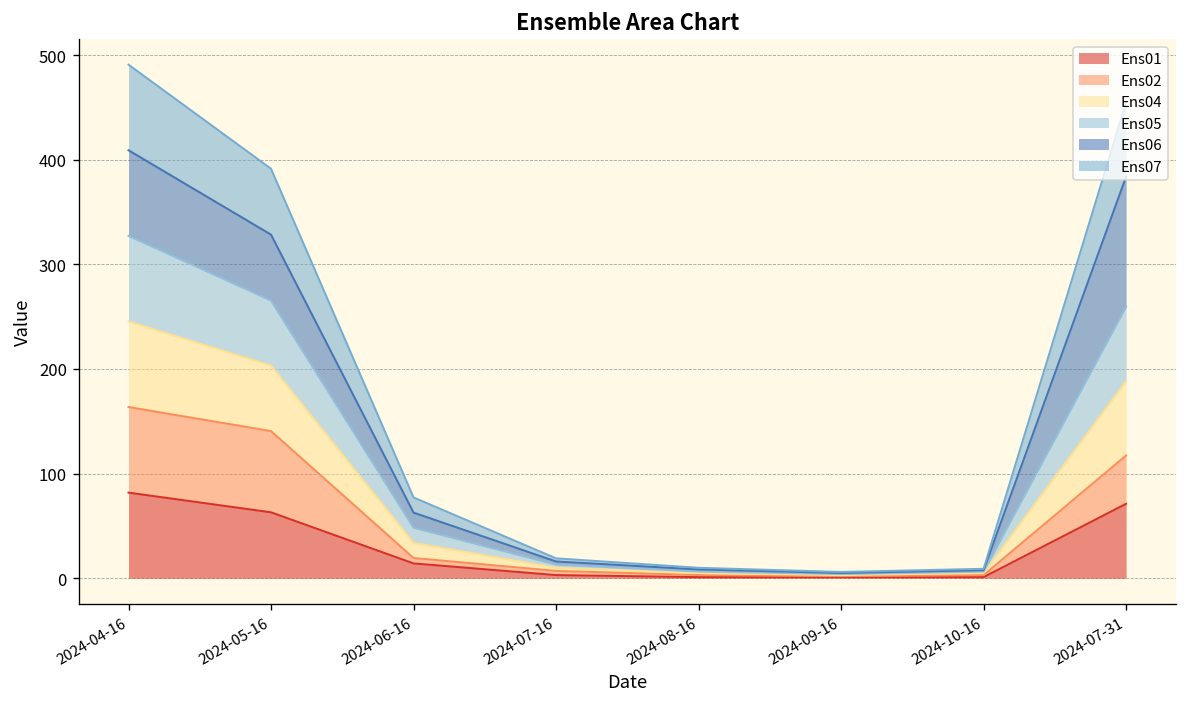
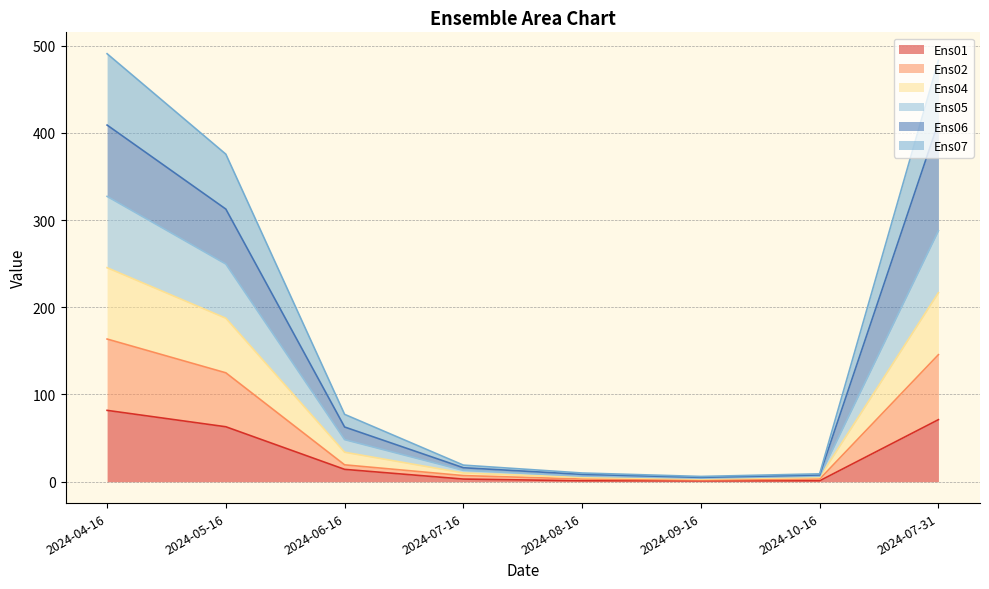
Ens02, 2024-05-16: 80 -> 60
Ens02, 2024-07-31: 50 -> 70
